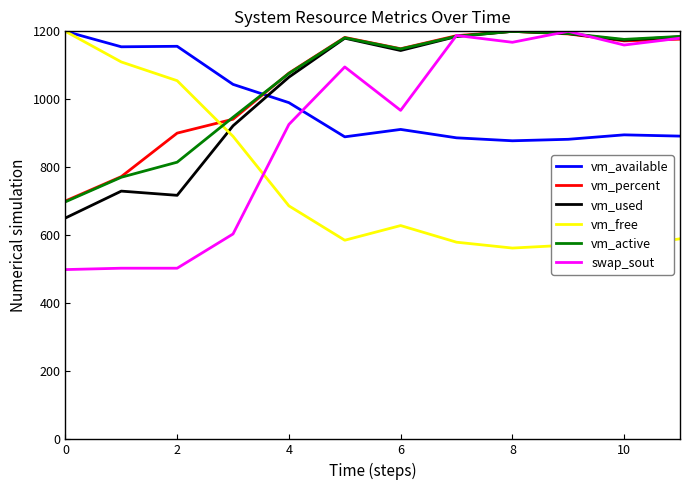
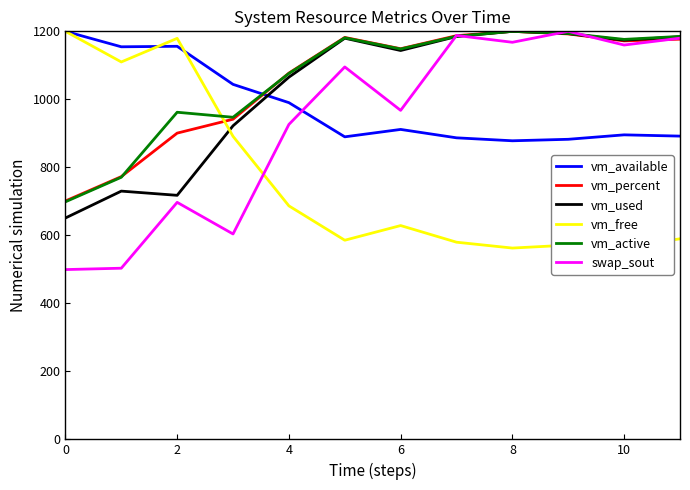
vm_free, 2: 1050 -> 1180
vm_active, 2: 820 -> 960
swap_sout, 2: 500 -> 700
